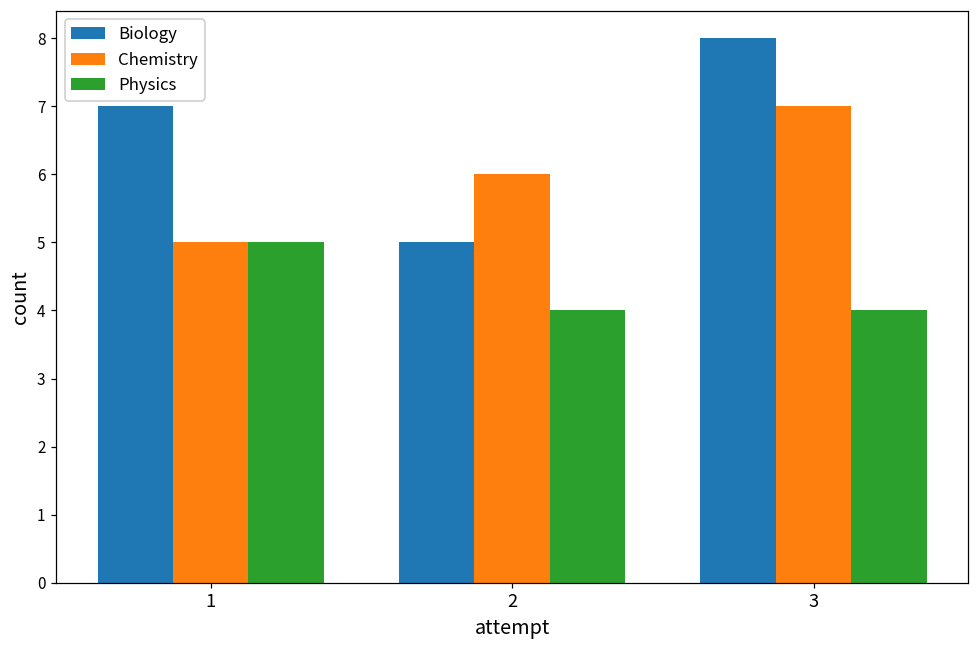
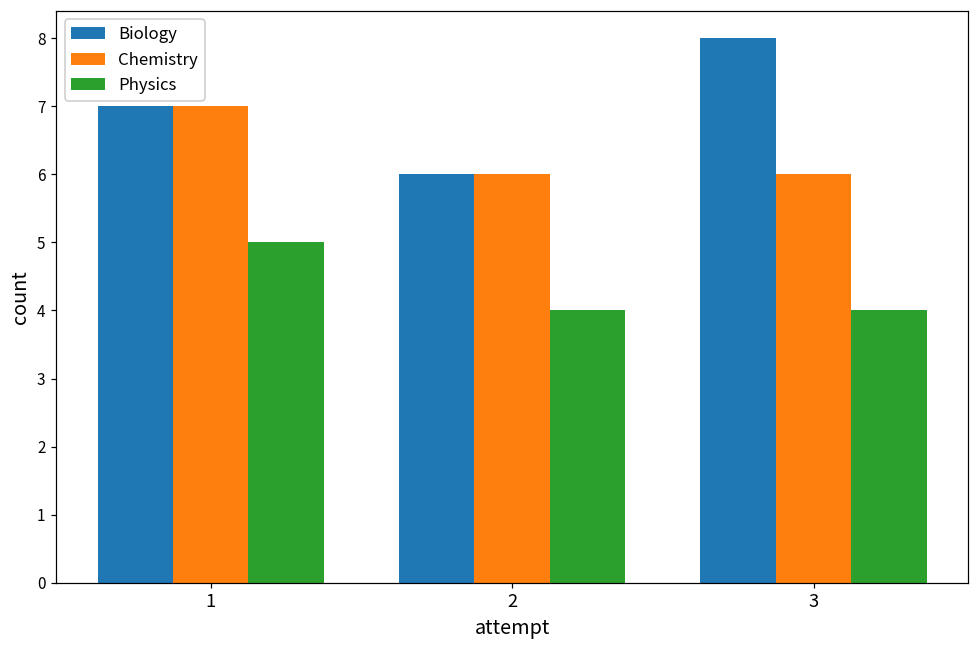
Chemistry, 1: 5 -> 7
Biology, 2: 5 -> 6
Chemistry, 3: 7 -> 6
